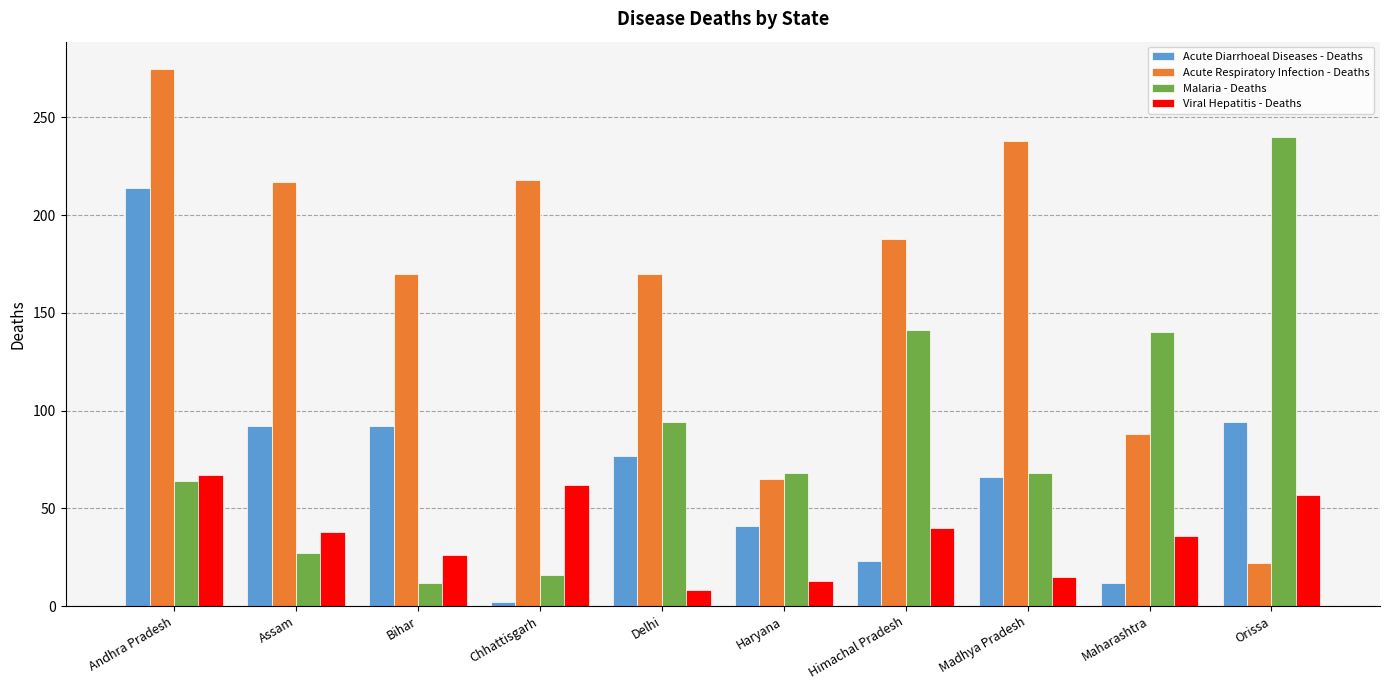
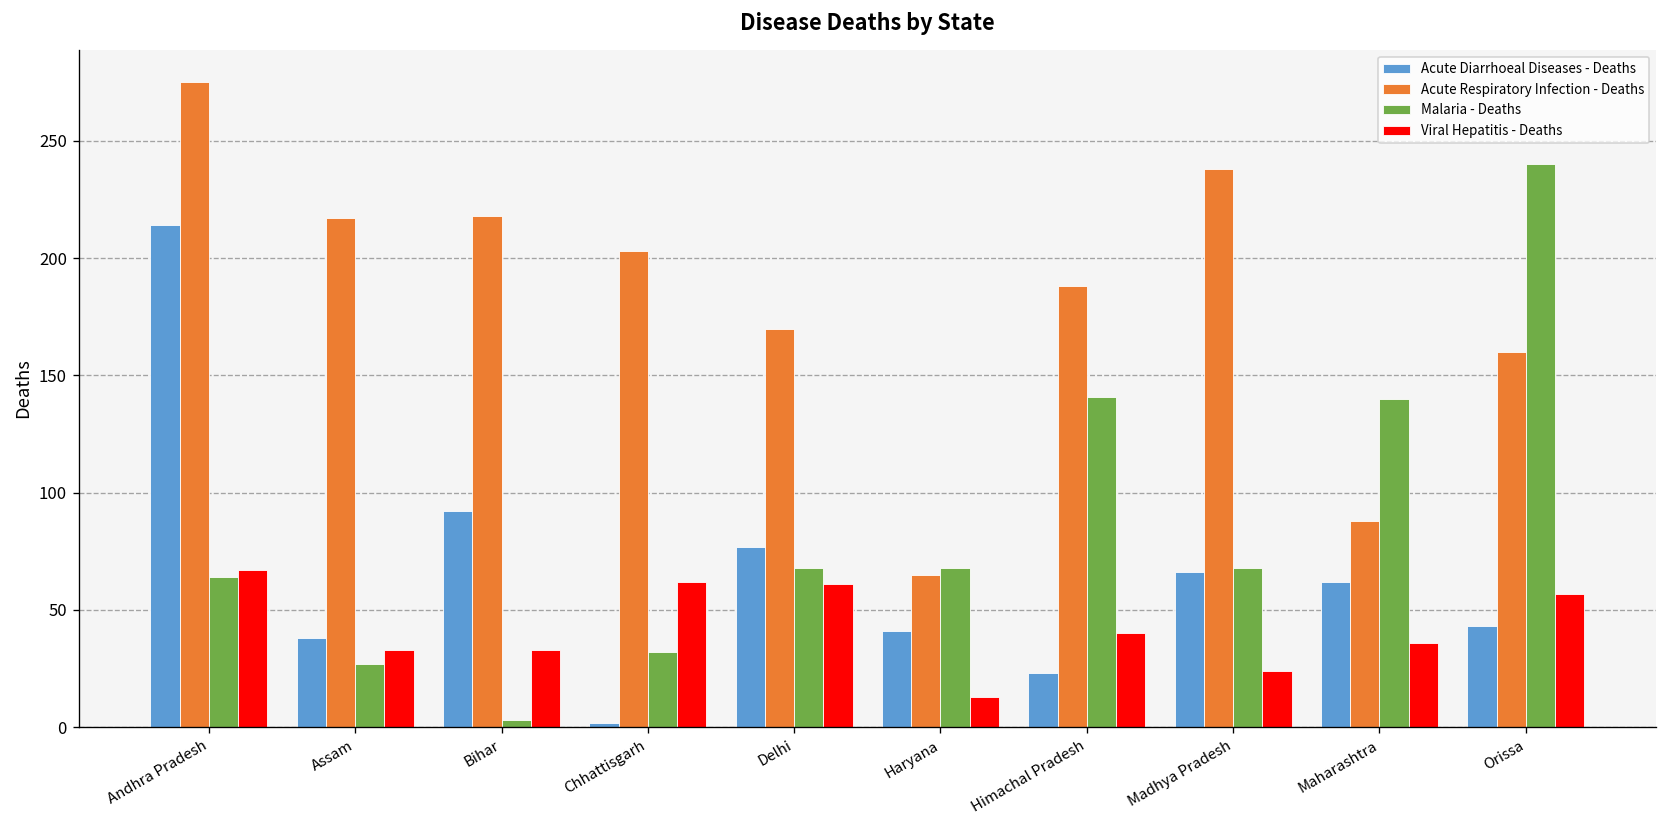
Acute Diarrhoeal Diseases - Deaths, Assam: 92 -> 38
Viral Hepatitis - Deaths, Assam: 38 -> 33
Acute Respiratory Infection - Deaths, Bihar: 170 -> 218
Malaria - Deaths, Bihar: 12 -> 3
Viral Hepatitis - Deaths, Bihar: 26 -> 33
Acute Respiratory Infection - Deaths, Chhattisgarh: 218 -> 203
Malaria - Deaths, Chhattisgarh: 16 -> 32
Malaria - Deaths, Delhi: 94 -> 68
Viral Hepatitis - Deaths, Delhi: 8 -> 61
Viral Hepatitis - Deaths, Madhya Pradesh: 15 -> 24
Acute Diarrhoeal Diseases - Deaths, Maharashtra: 12 -> 62
Acute Diarrhoeal Diseases - Deaths, Orissa: 94 -> 43
Acute Respiratory Infection - Deaths, Orissa: 22 -> 160
